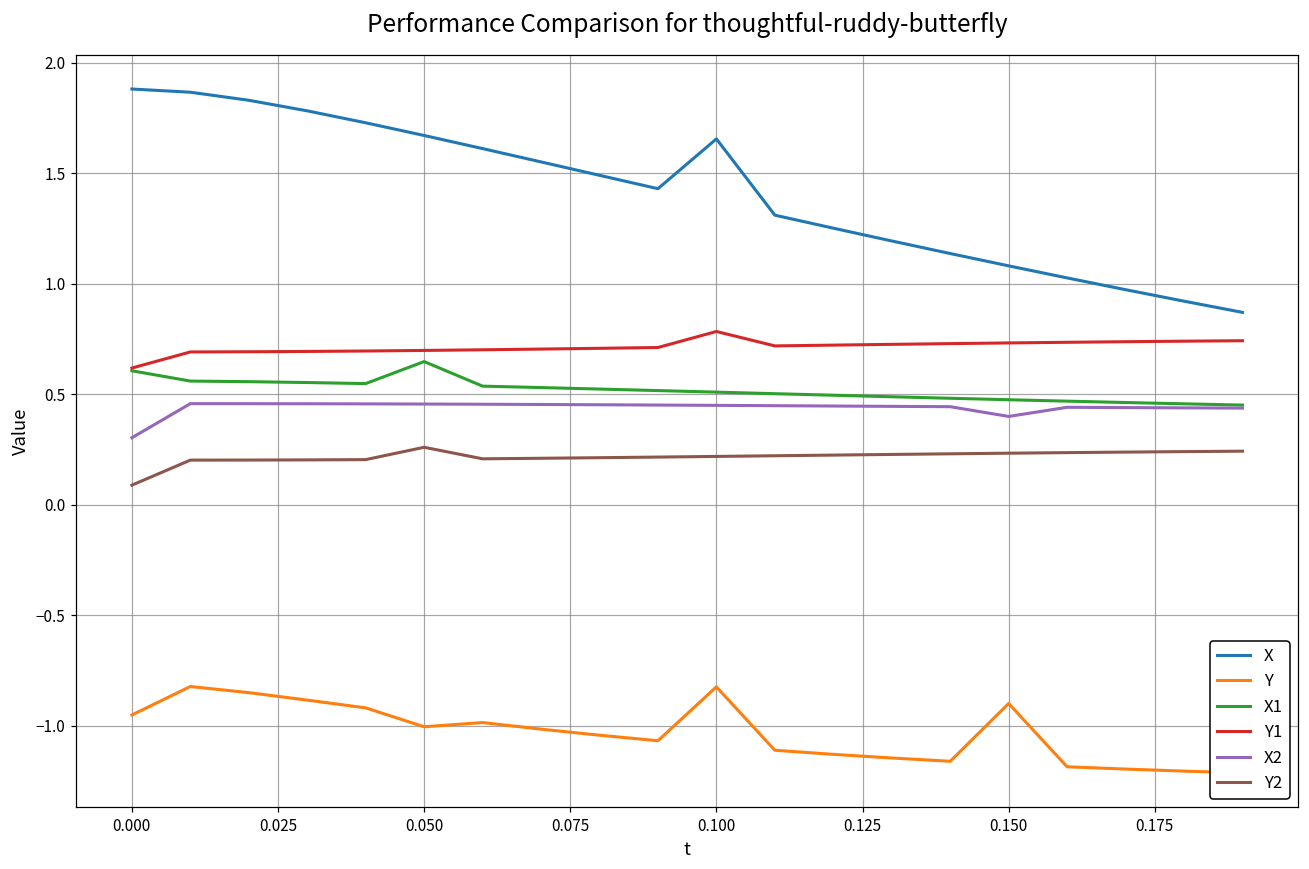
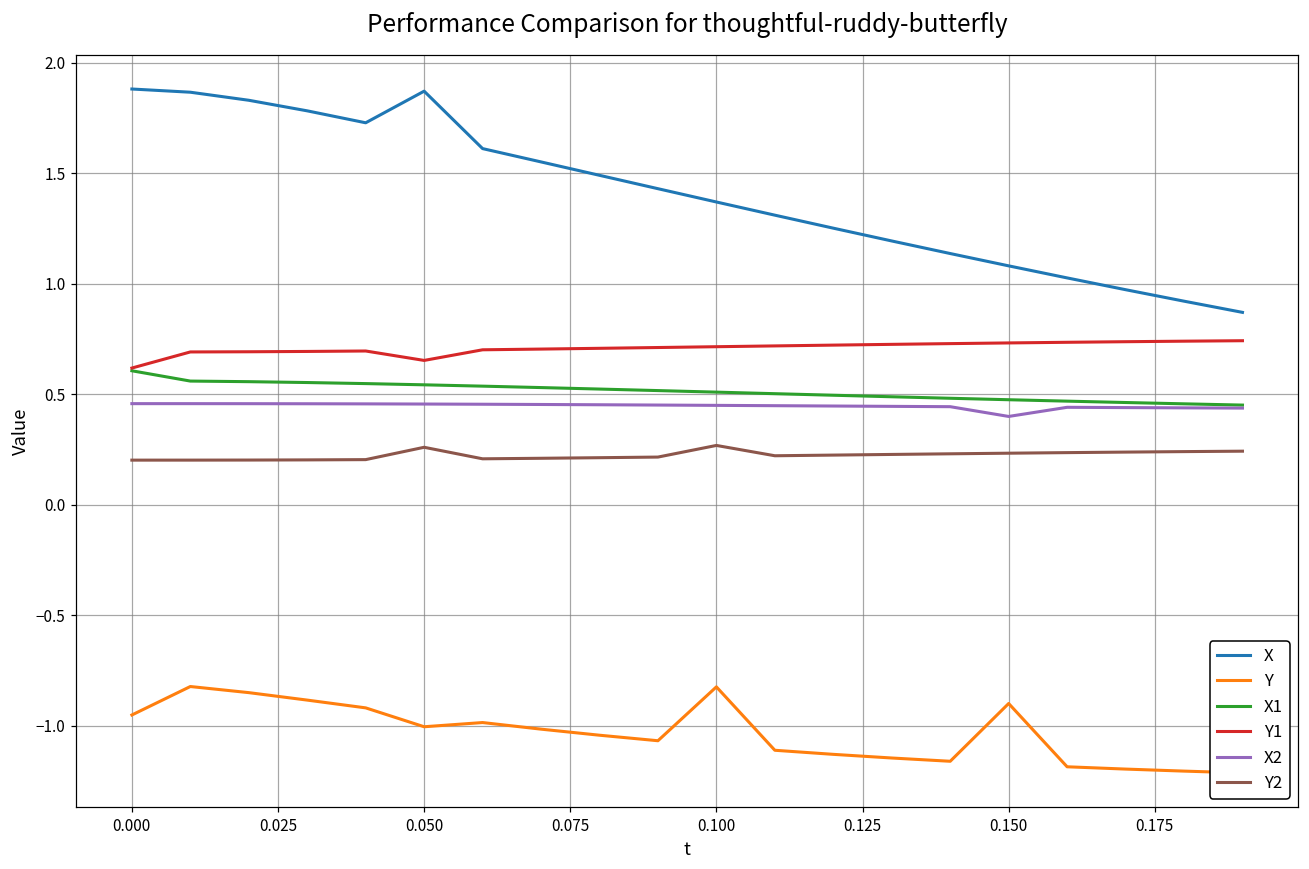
X2, 0.000: 0.30 -> 0.46
Y2, 0.000: 0.09 -> 0.20
X, 0.050: 1.67 -> 1.87
X1, 0.050: 0.65 -> 0.54
Y1, 0.050: 0.70 -> 0.65
X, 0.100: 1.66 -> 1.37
Y1, 0.100: 0.78 -> 0.72
Y2, 0.100: 0.22 -> 0.27
